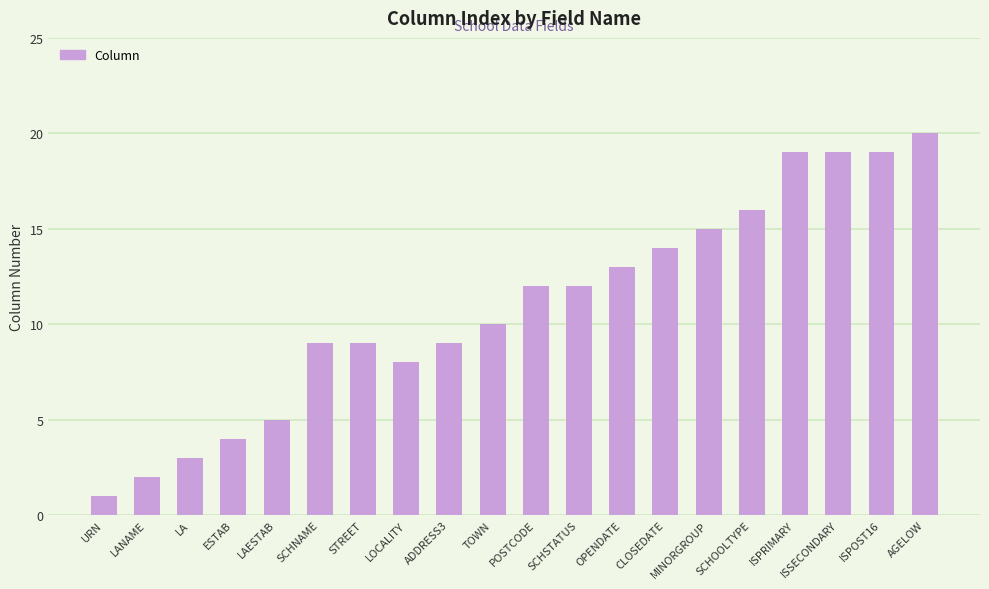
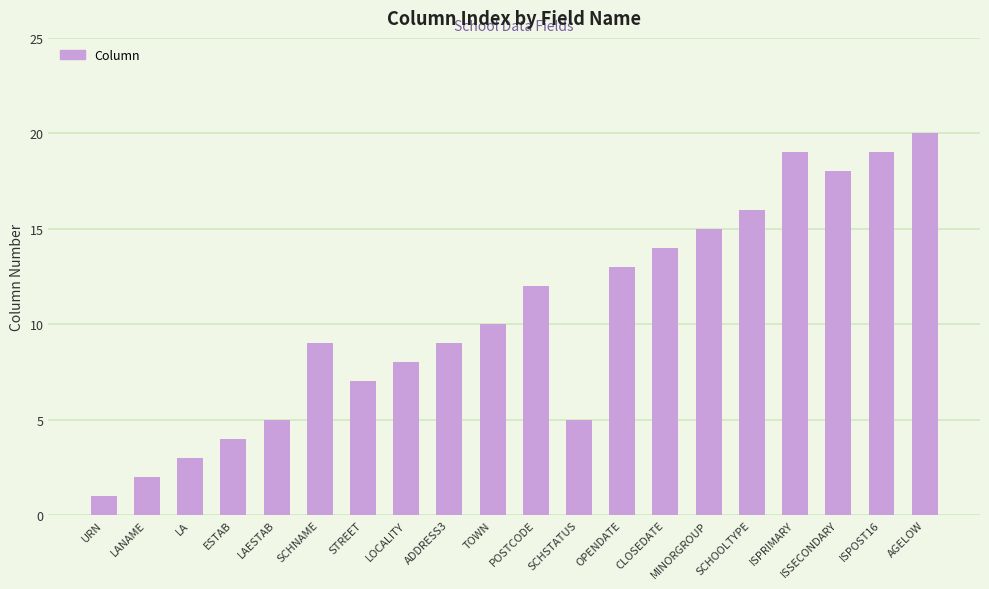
STREET: 9 -> 7
SCHSTATUS: 12 -> 5
ISSECONDARY: 19 -> 18
